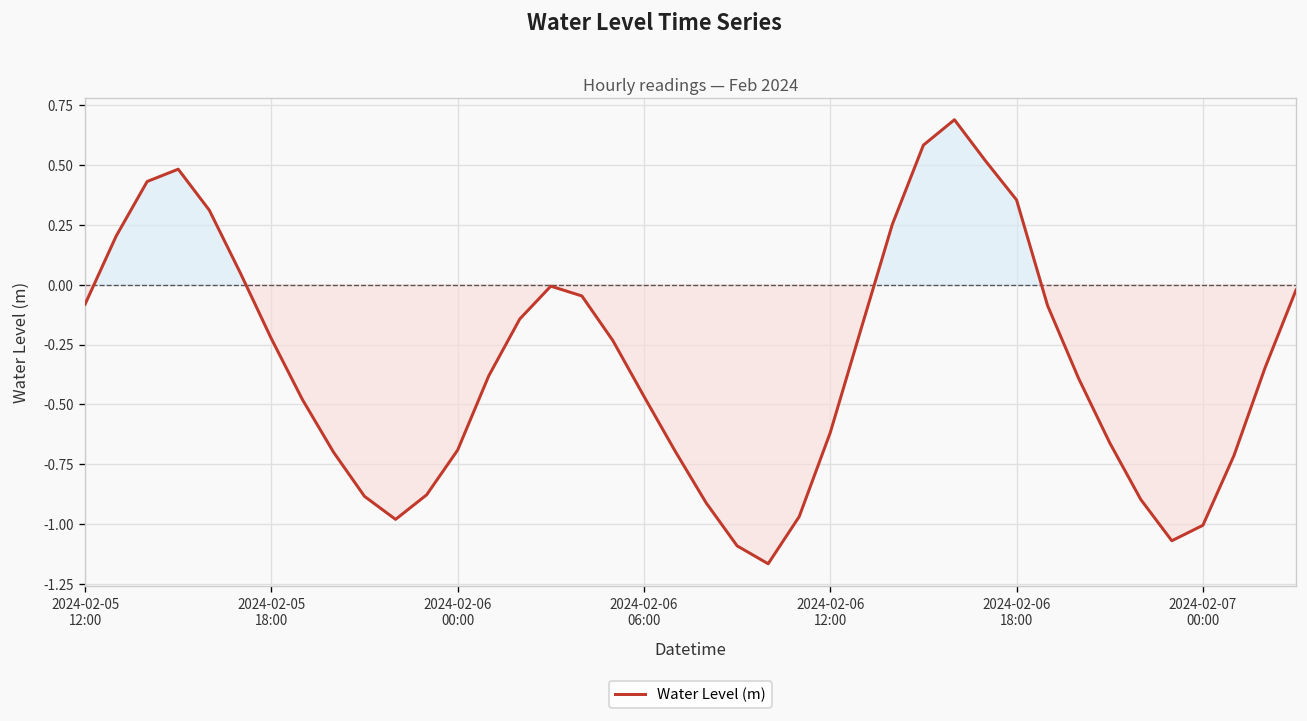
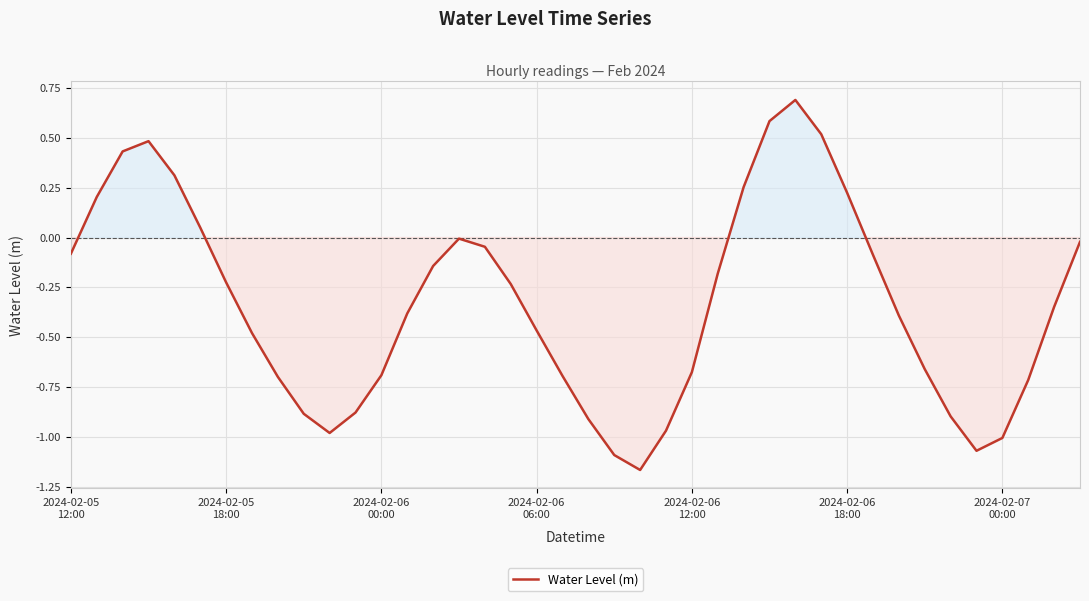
2024-02-06 12:00: -0.62 -> -0.68
2024-02-06 18:00: 0.35 -> 0.22
